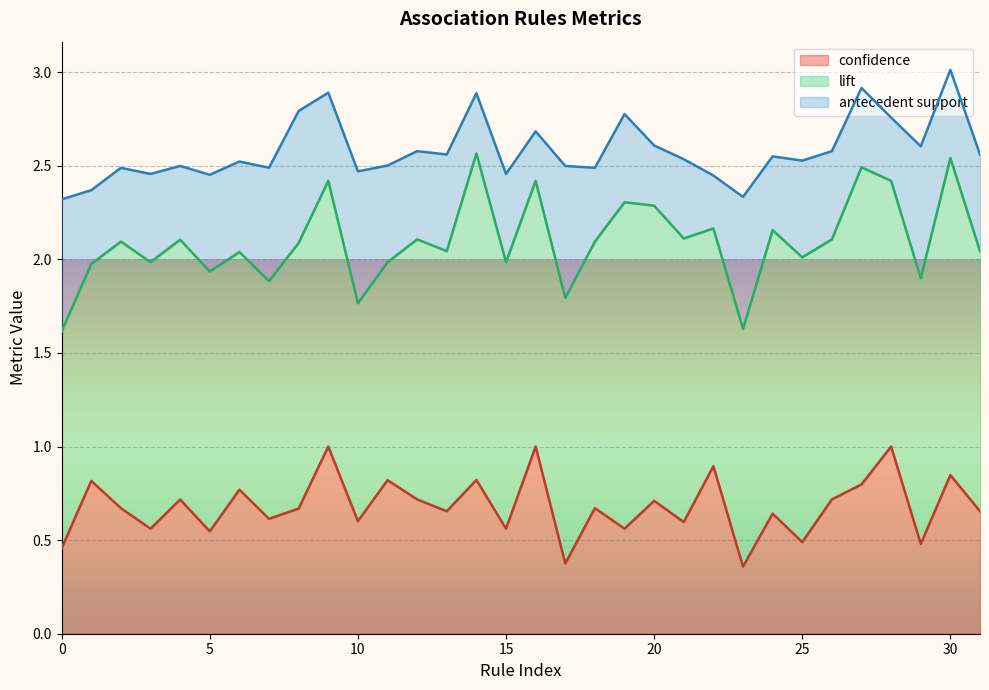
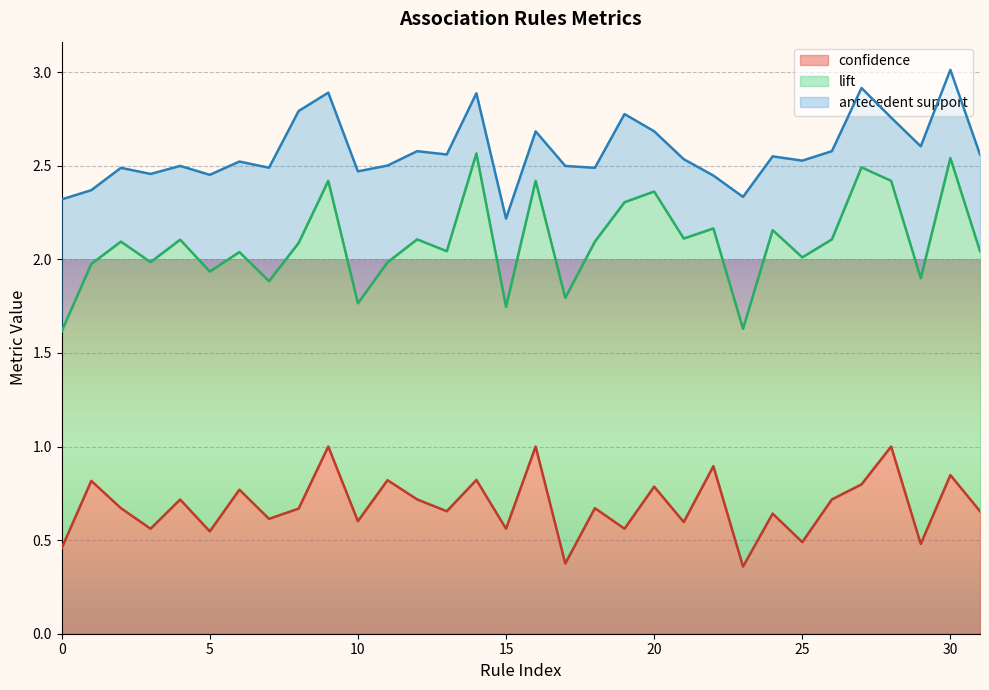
lift, 15: 1.42 -> 1.19
confidence, 20: 0.71 -> 0.79
